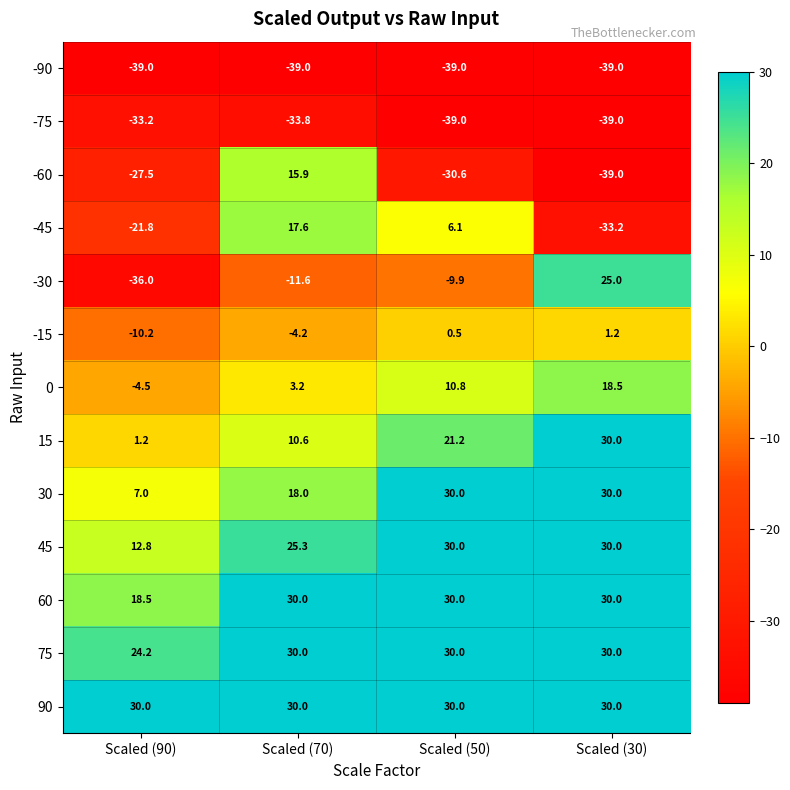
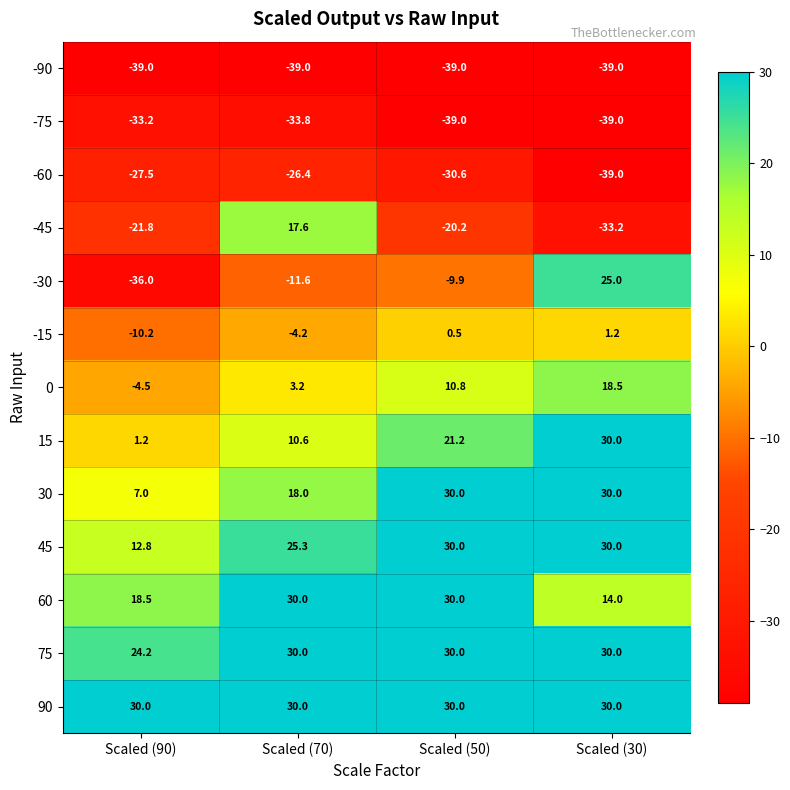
-60, Scaled (70): 15.9 -> -26.4
-45, Scaled (50): 6.1 -> -20.2
60, Scaled (30): 30.0 -> 14.0
